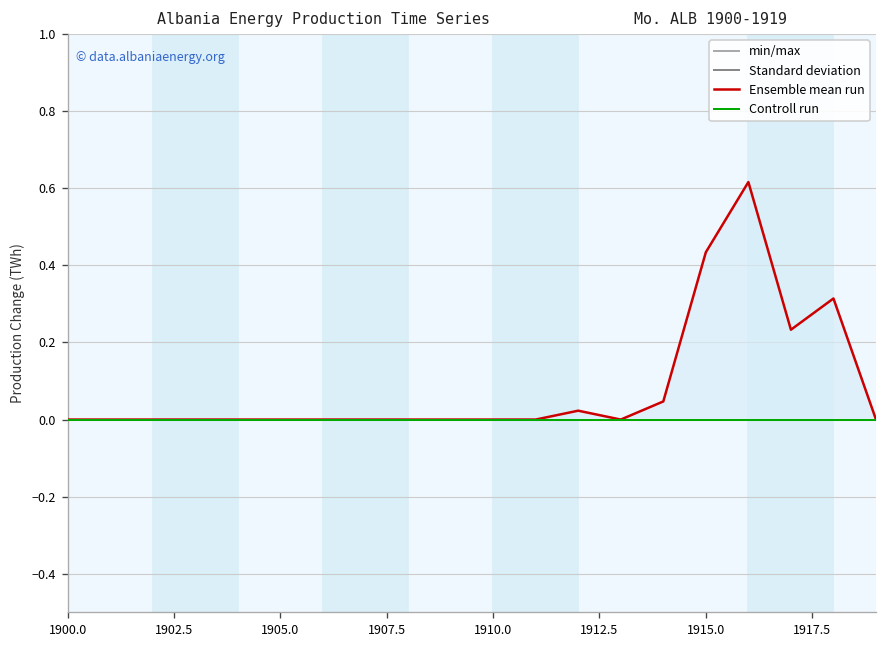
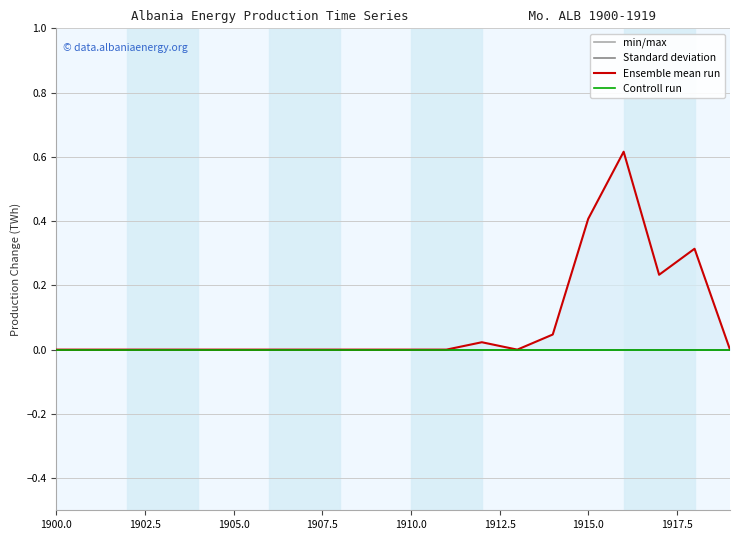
Ensemble mean run, 1915.0: 0.43 -> 0.41
